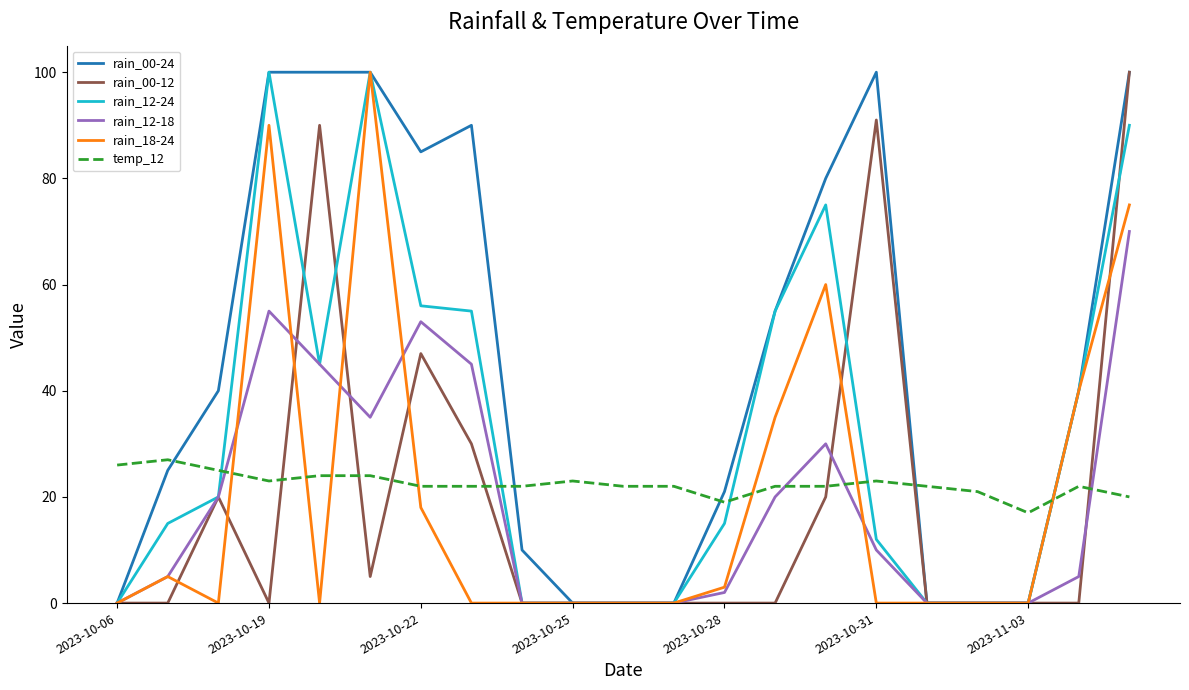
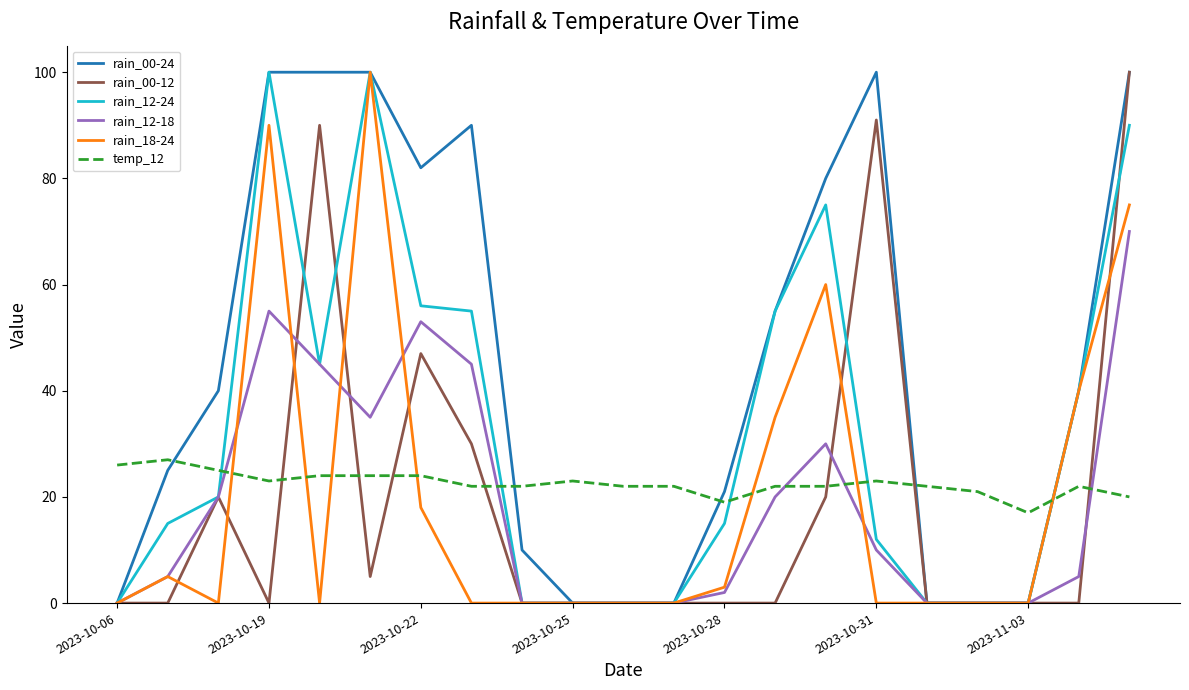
rain_00-24, 2023-10-22: 85 -> 82
temp_12, 2023-10-22: 22 -> 24
